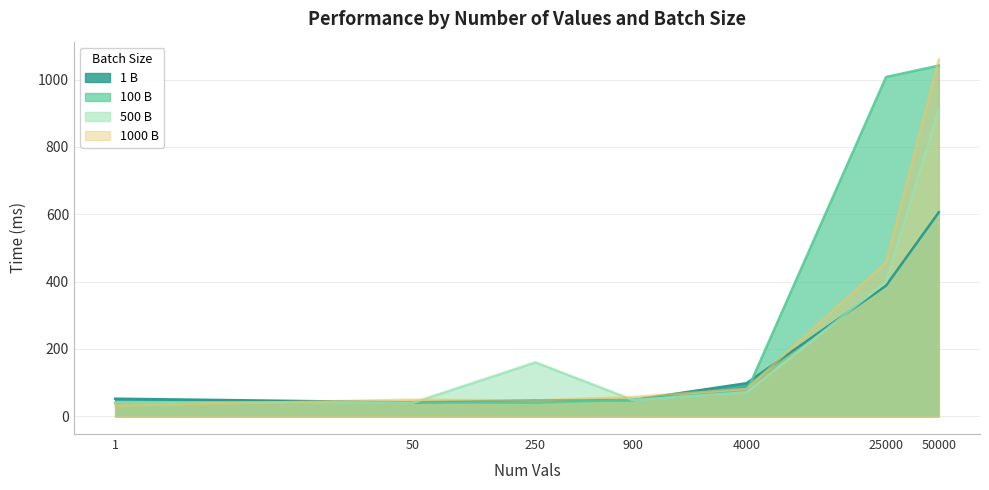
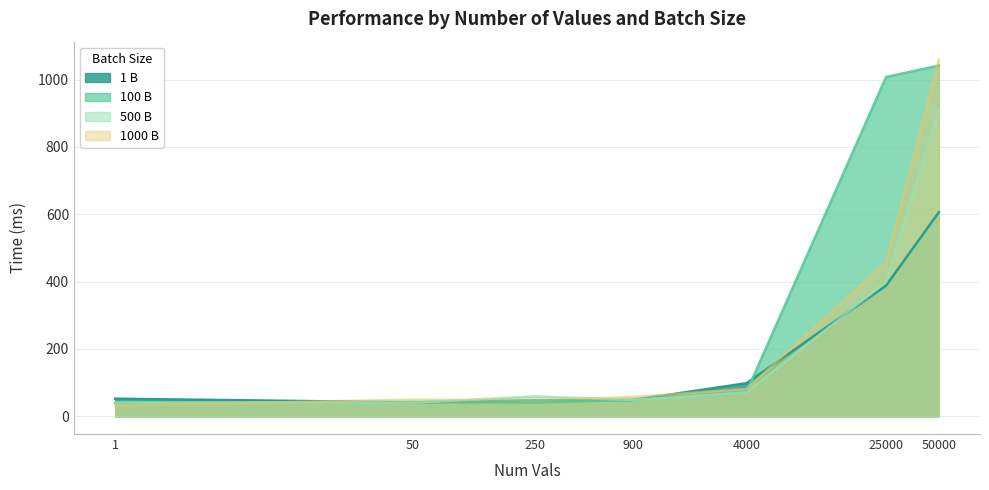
500 B, 250: 160 -> 60
